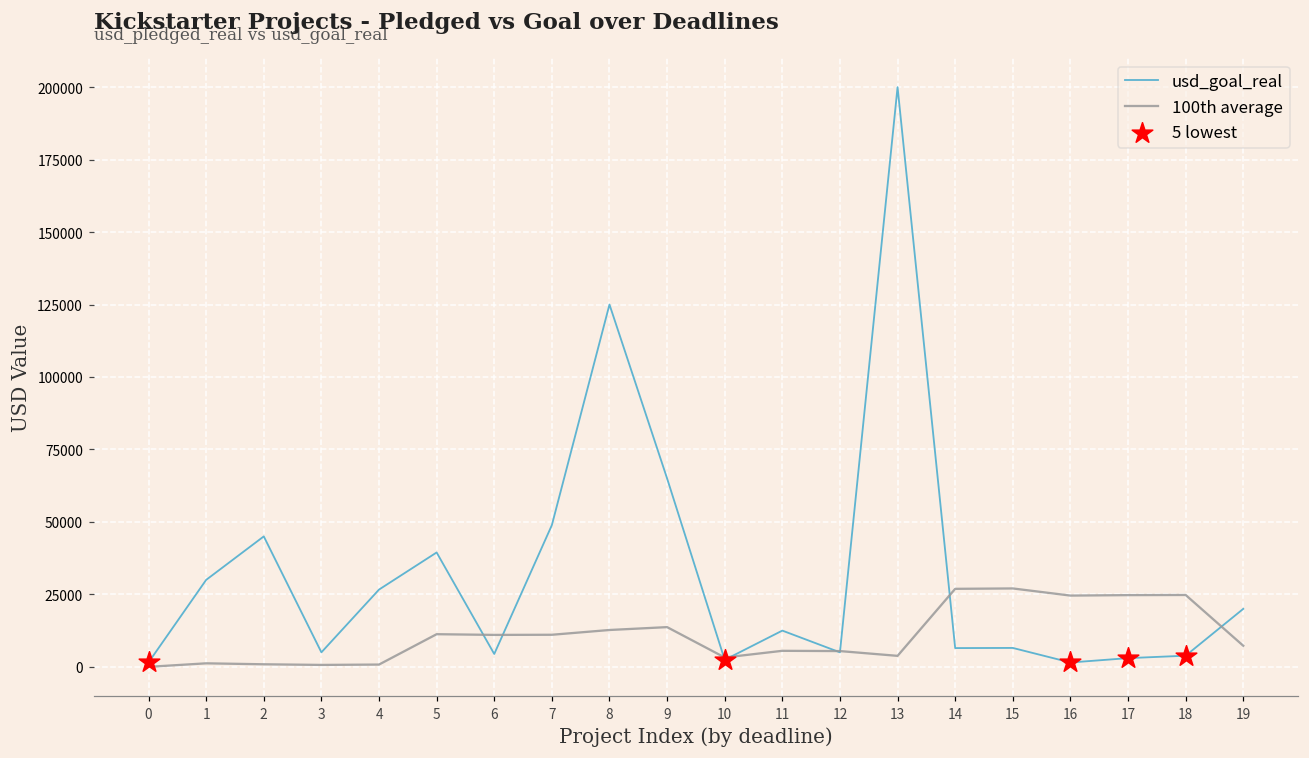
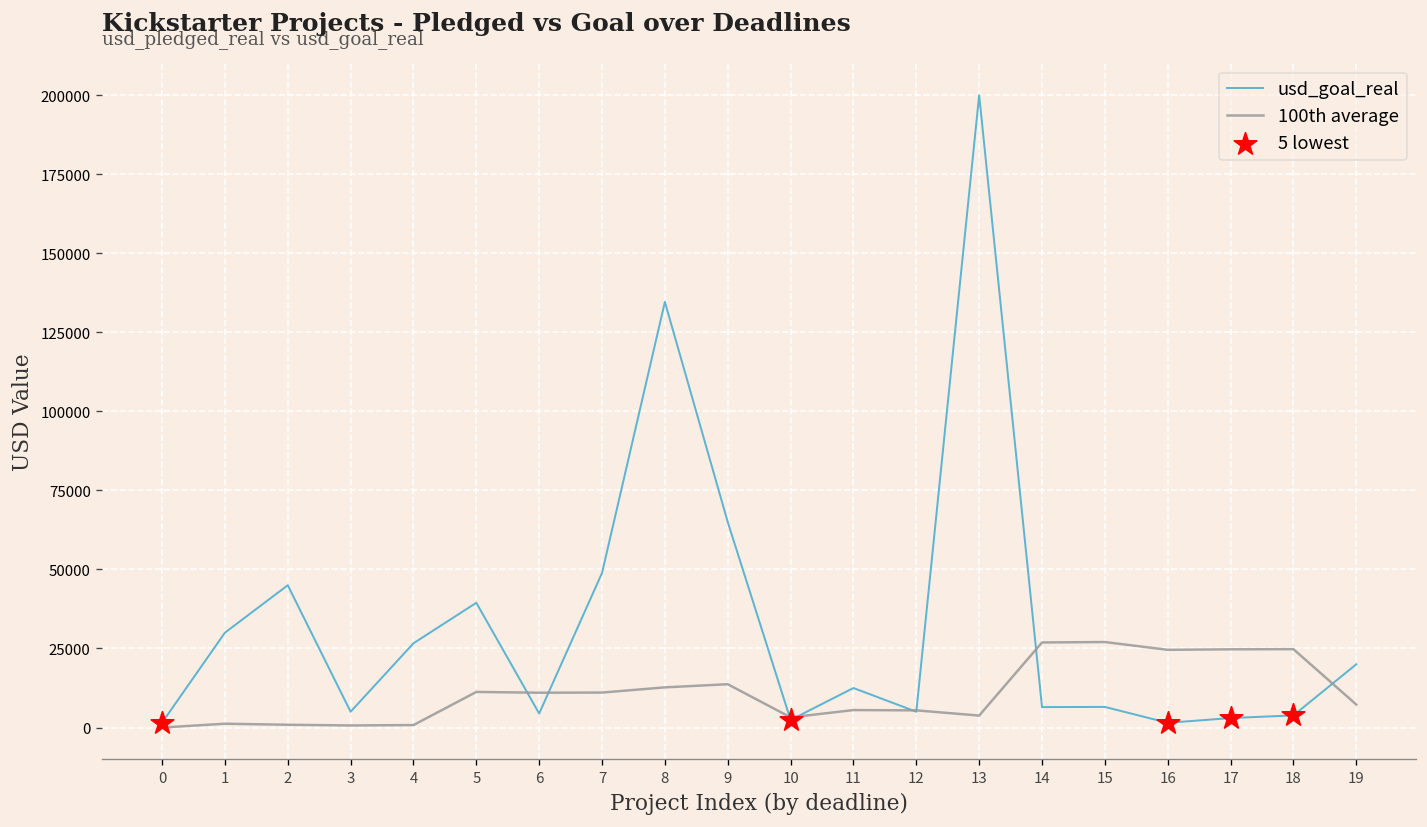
usd_goal_real, 8: 125000 -> 135000
